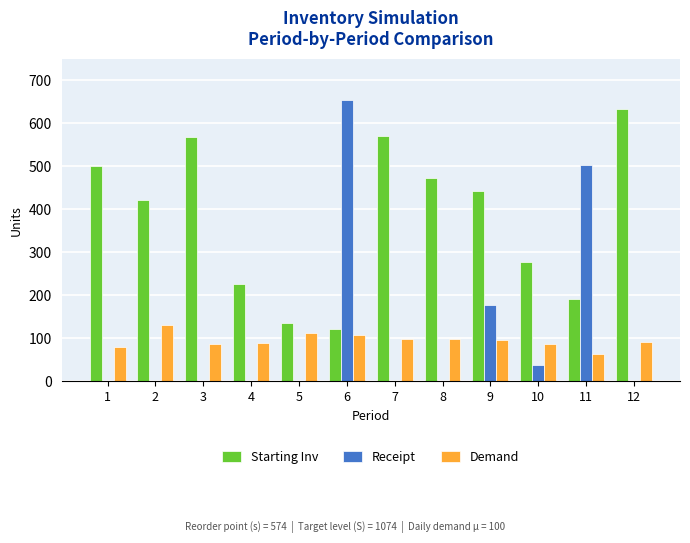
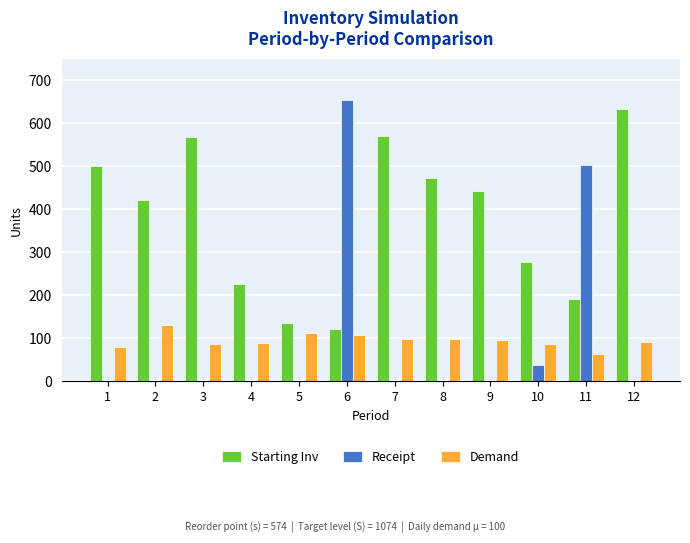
Receipt, 9: 180 -> 0
